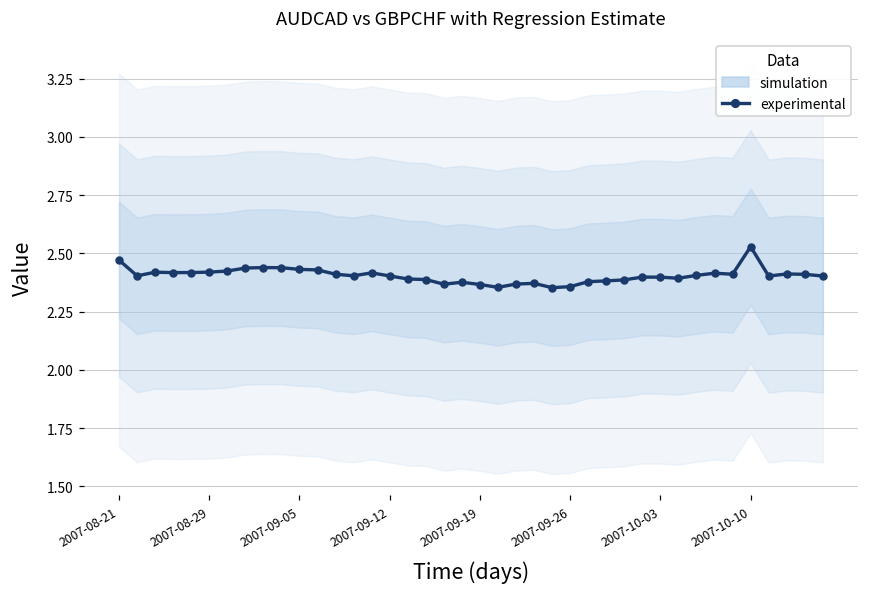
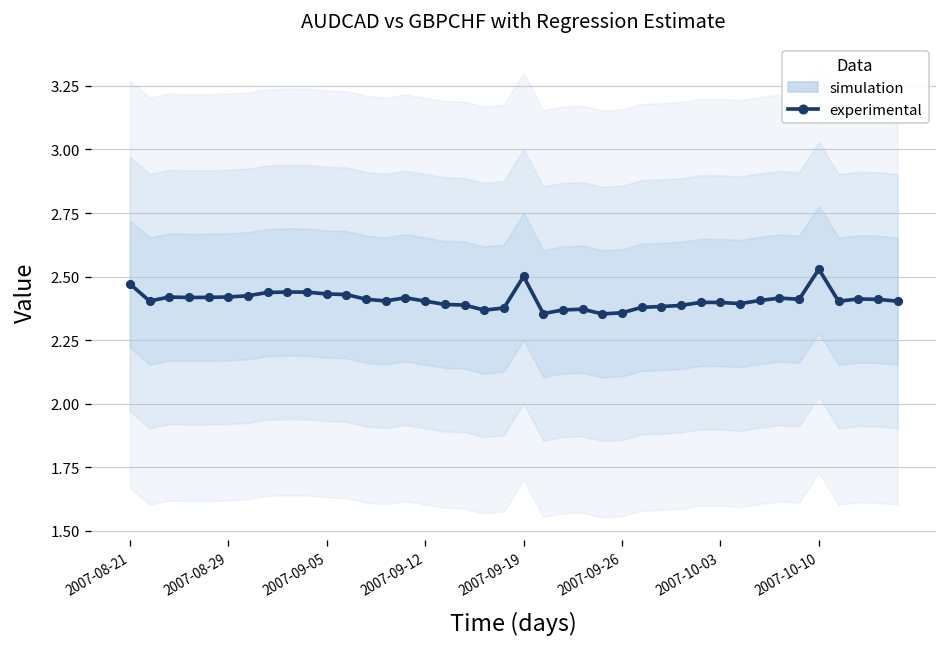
experimental, 2007-09-19: 2.37 -> 2.50
